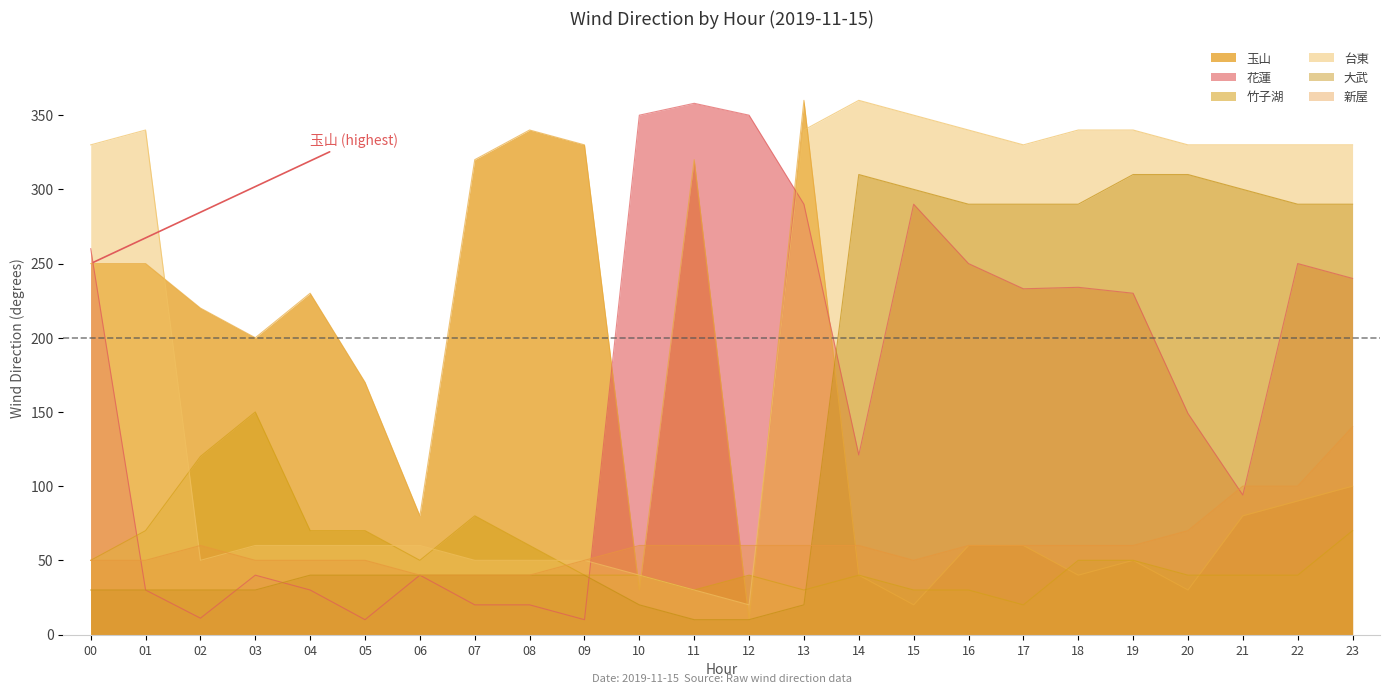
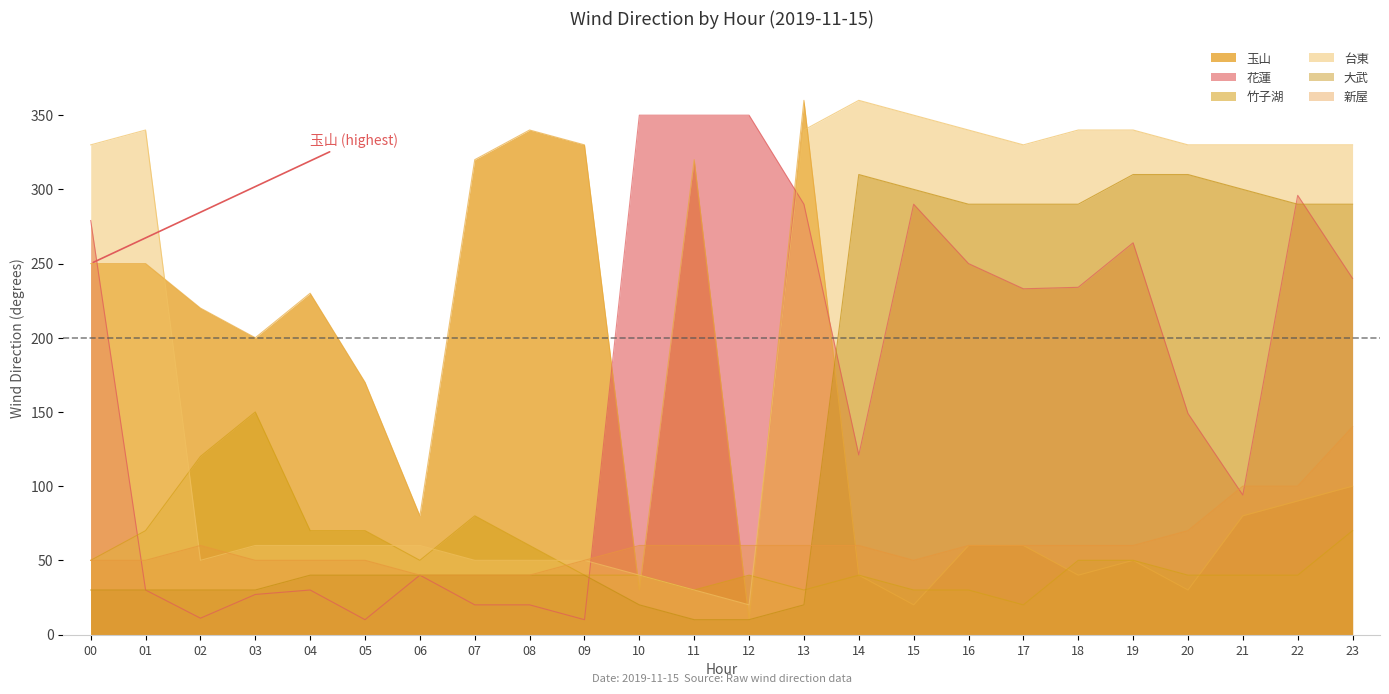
花蓮, 00: 260 -> 279
花蓮, 03: 40 -> 27
花蓮, 11: 358 -> 350
花蓮, 19: 230 -> 264
花蓮, 22: 250 -> 296
